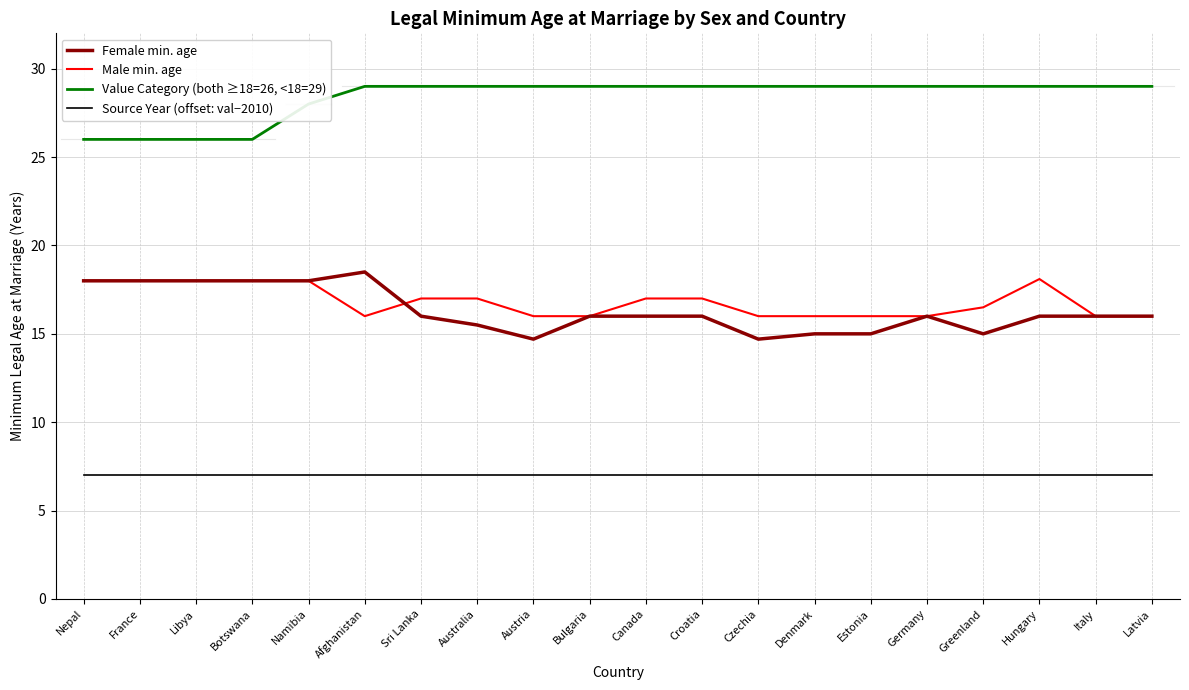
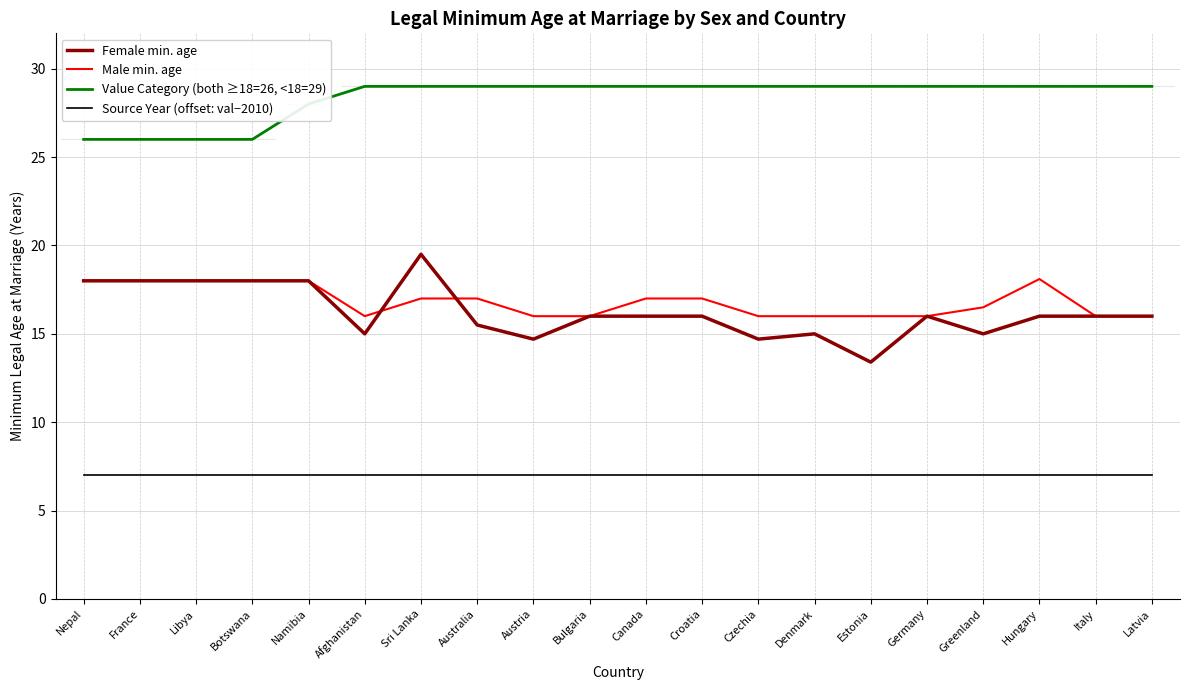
Female min. age, Afghanistan: 18.5 -> 15.0
Female min. age, Sri Lanka: 16.0 -> 19.5
Female min. age, Estonia: 15.0 -> 13.4
